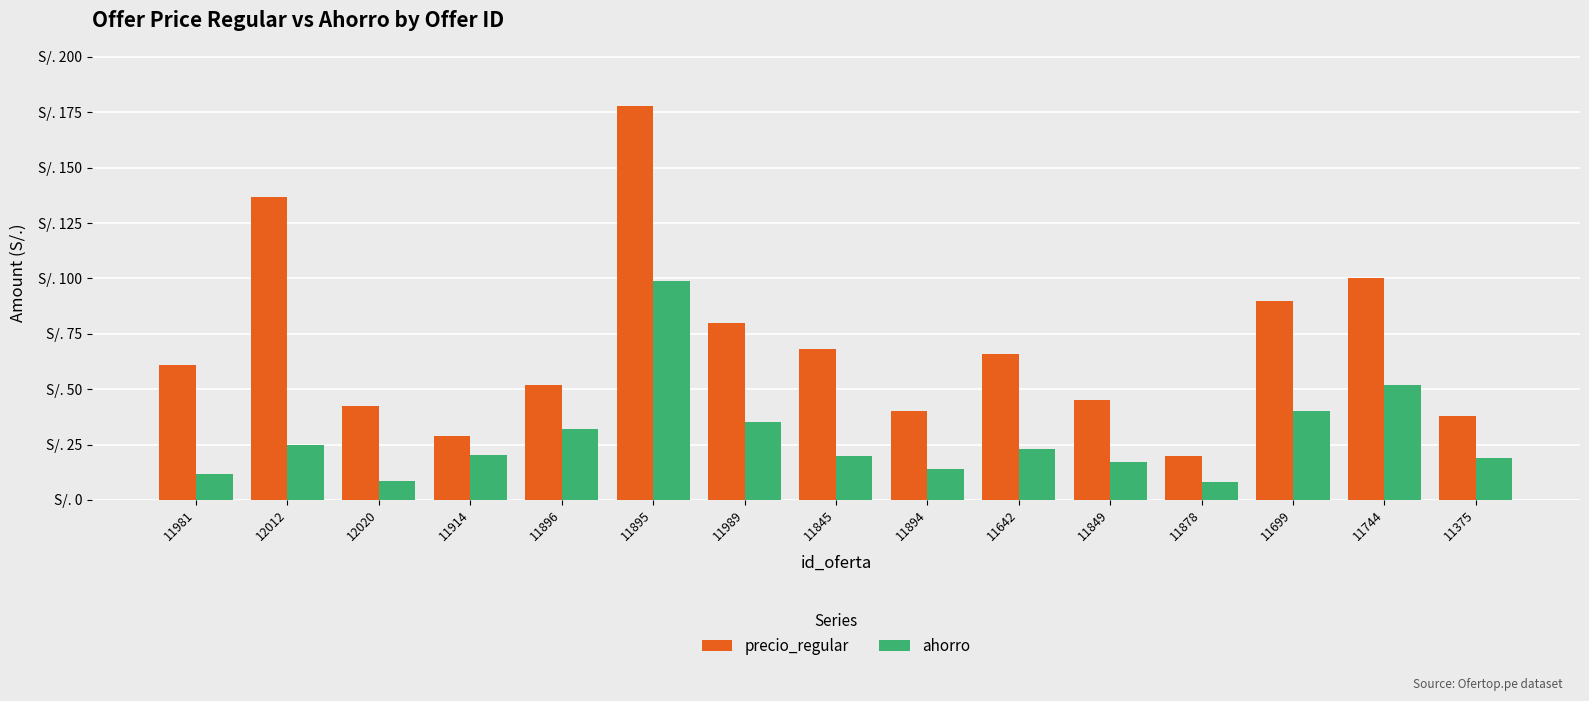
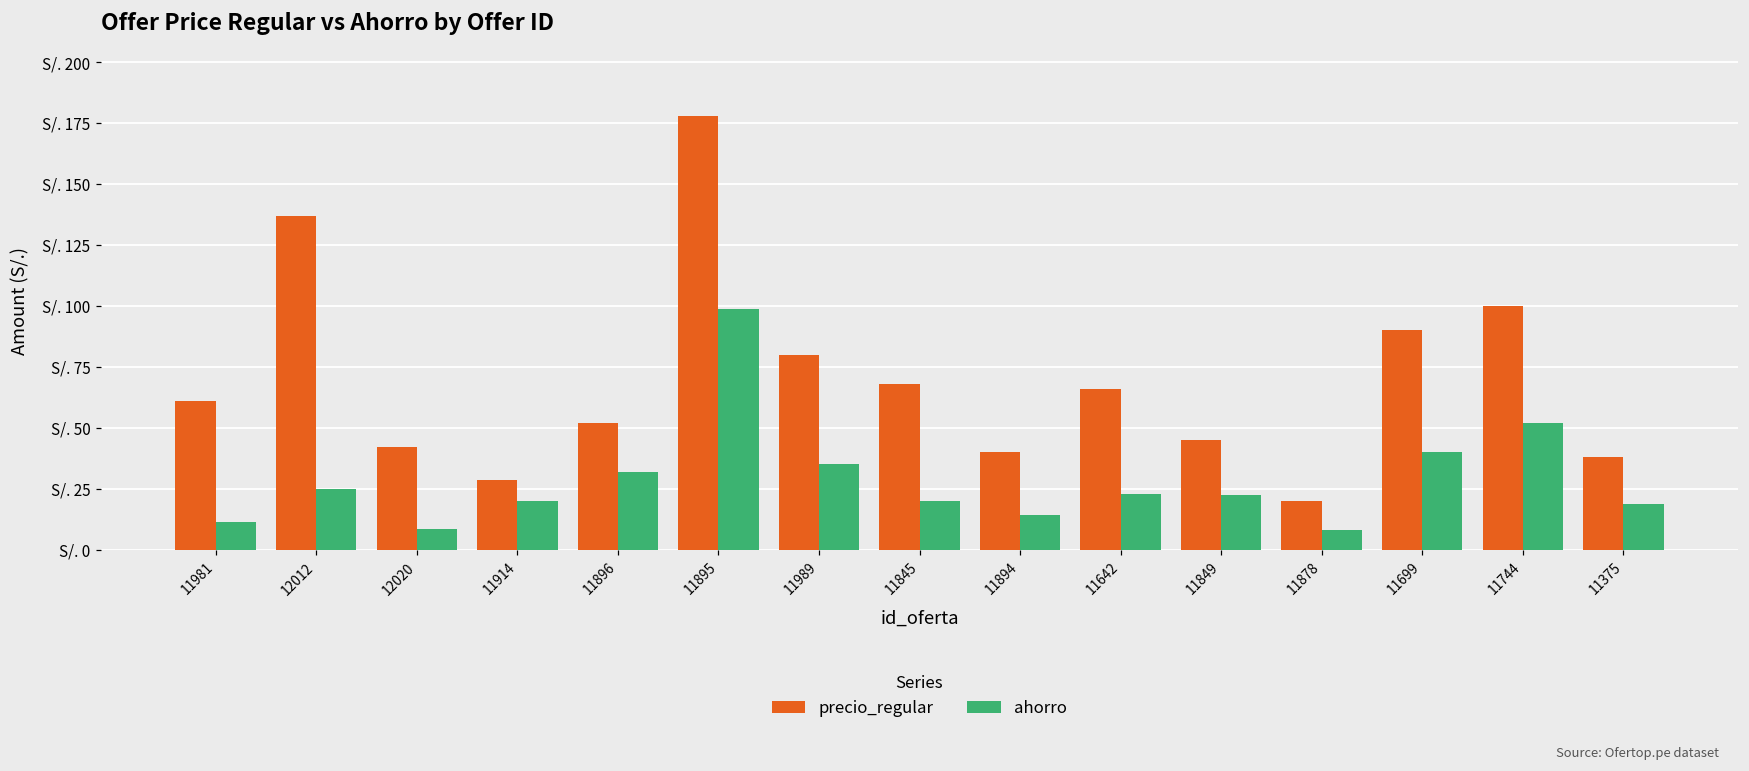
ahorro, 11849: S/. 17 -> S/. 23
